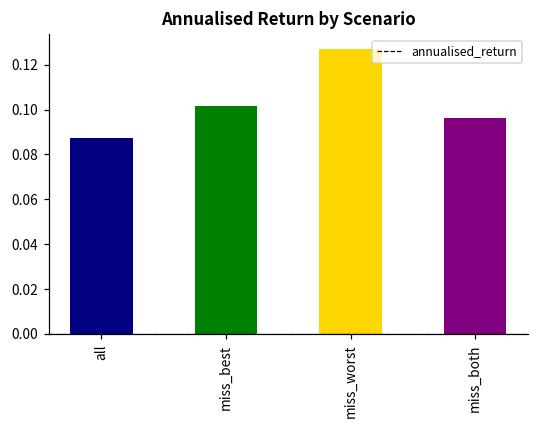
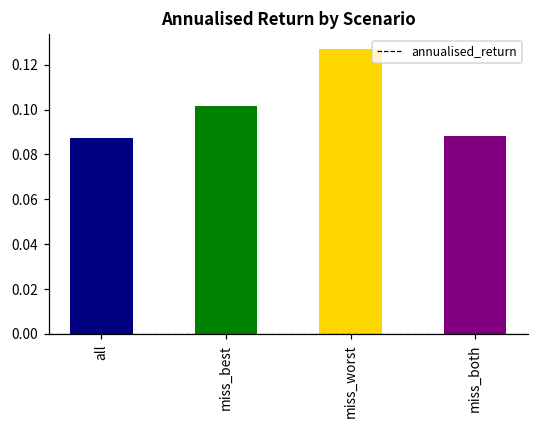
miss_both: 0.096 -> 0.088
